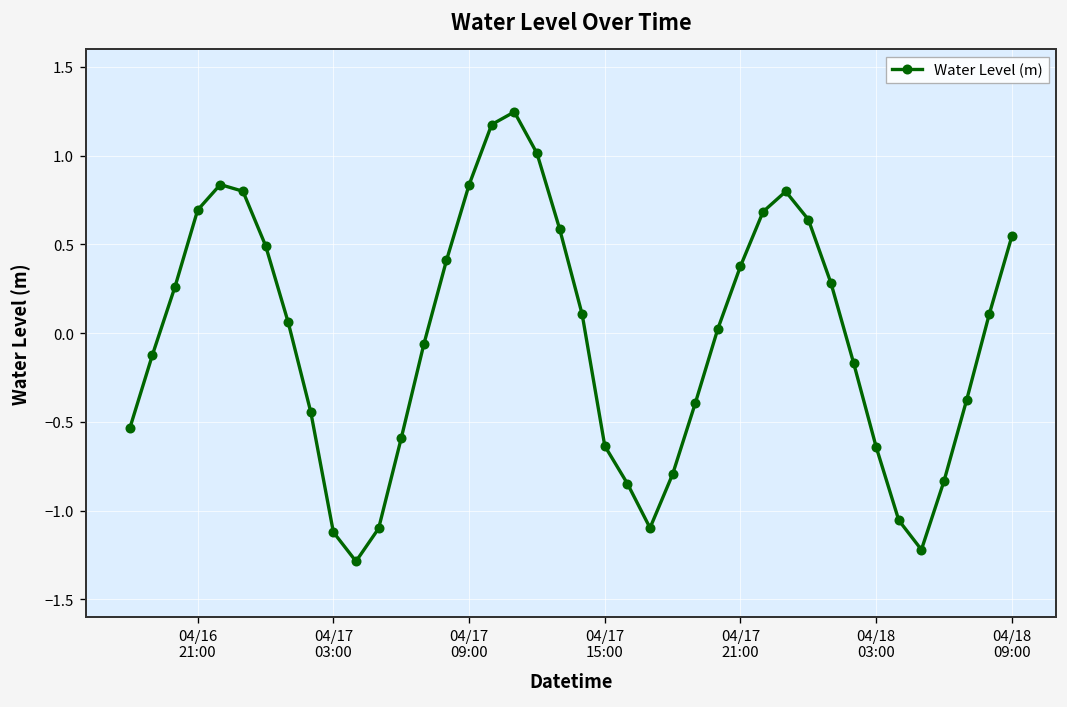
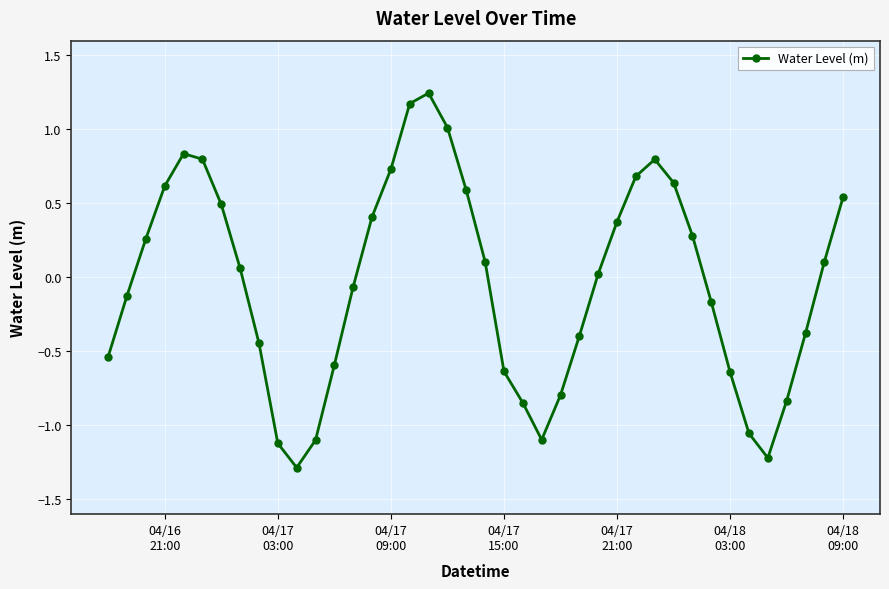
04/16 21:00: 0.69 -> 0.62
04/17 09:00: 0.84 -> 0.73
